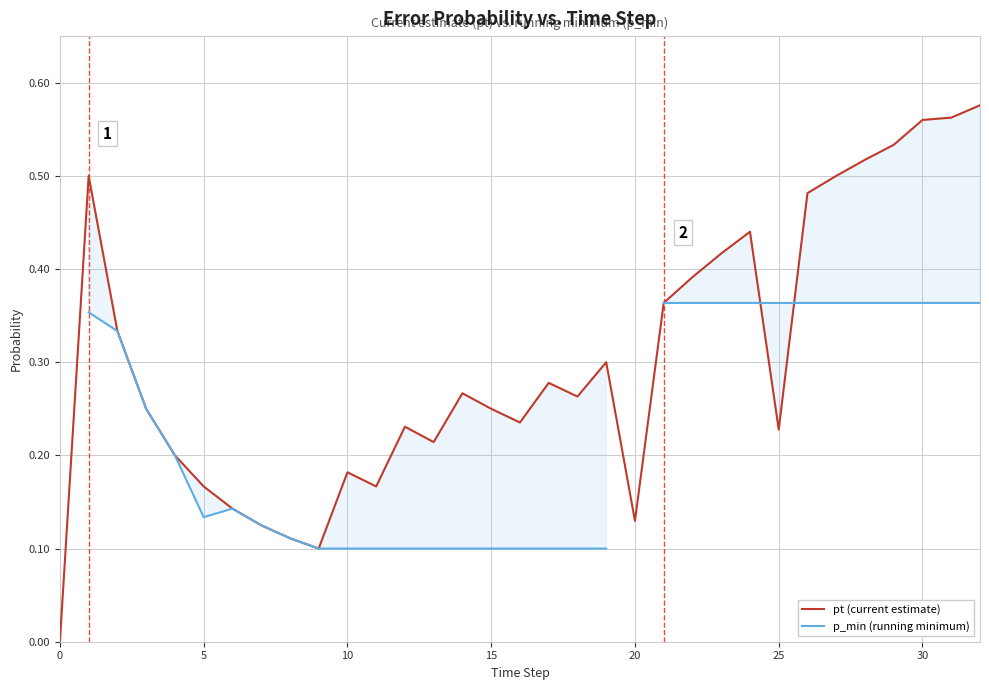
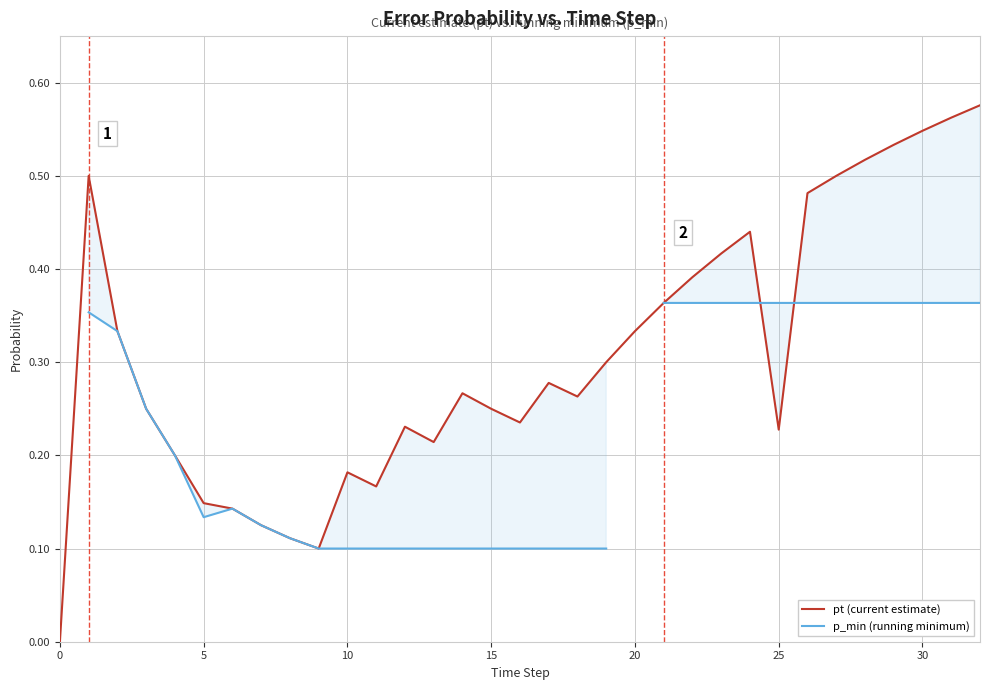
pt (current estimate), 5: 0.17 -> 0.15
pt (current estimate), 20: 0.13 -> 0.33
pt (current estimate), 30: 0.56 -> 0.55
